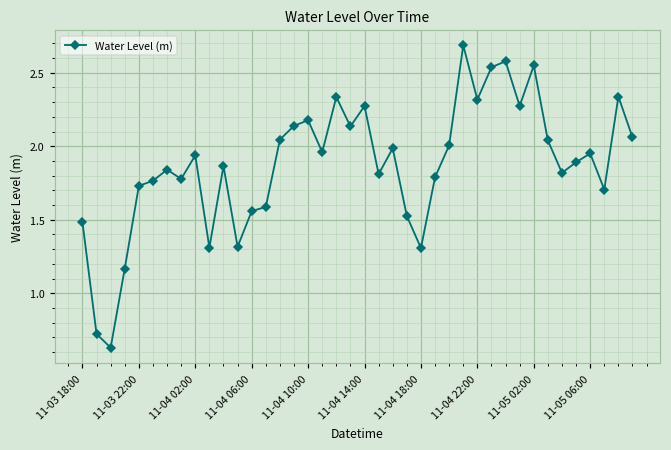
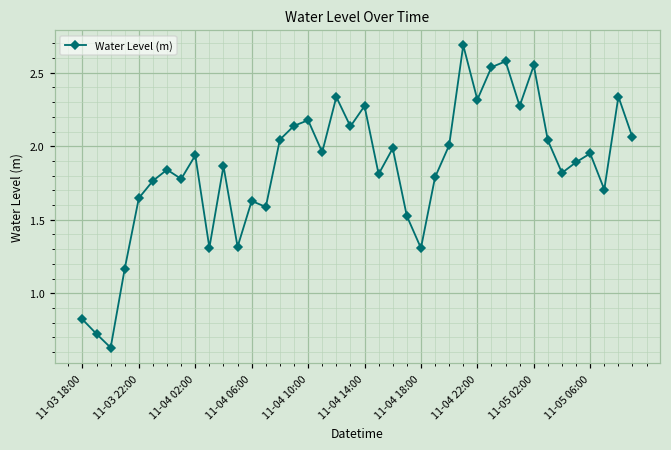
11-03 18:00: 1.48 -> 0.82
11-03 22:00: 1.73 -> 1.65
11-04 06:00: 1.56 -> 1.63
